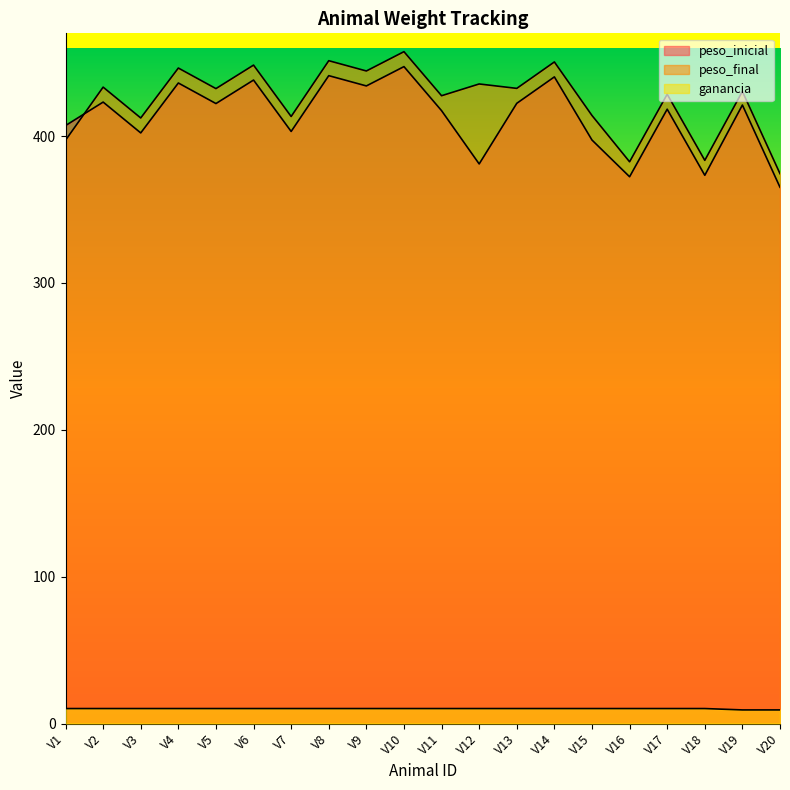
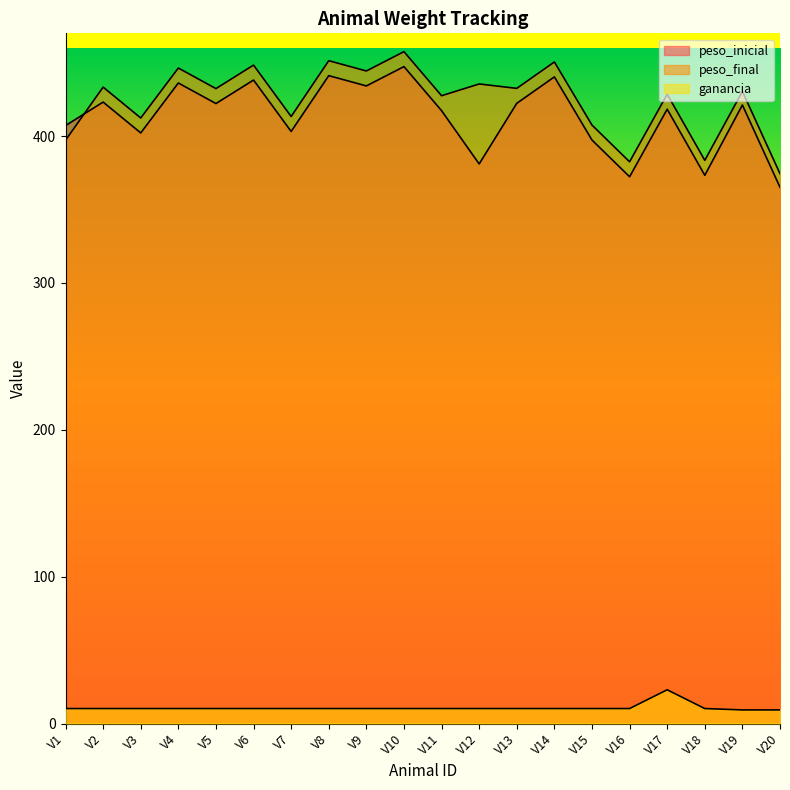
peso_final, V15: 414 -> 408
ganancia, V17: 10 -> 23
